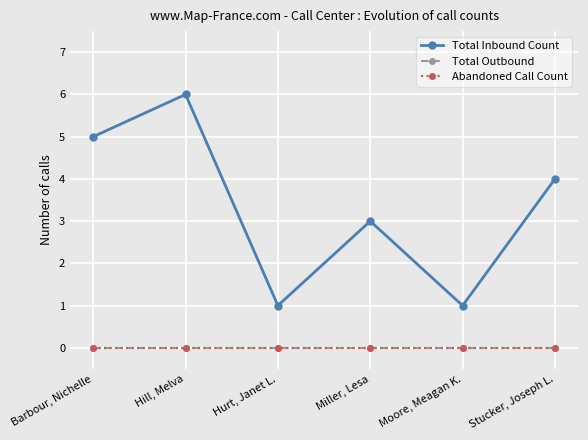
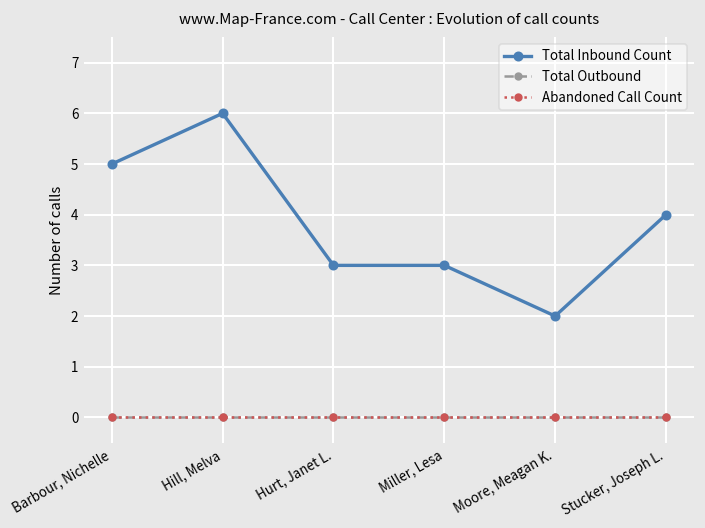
Total Inbound Count, Hurt, Janet L.: 1 -> 3
Total Inbound Count, Moore, Meagan K.: 1 -> 2
